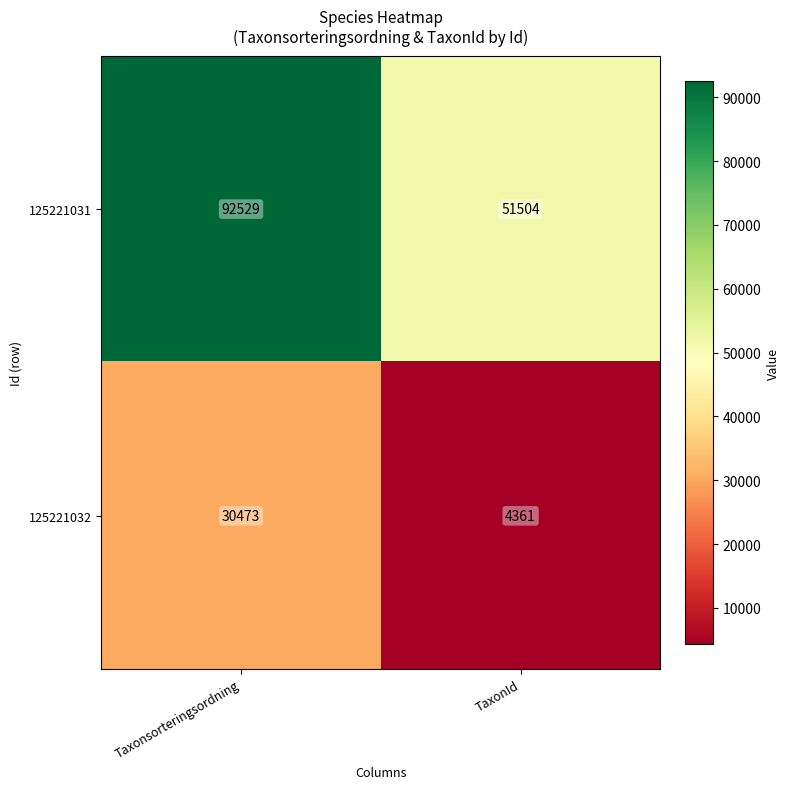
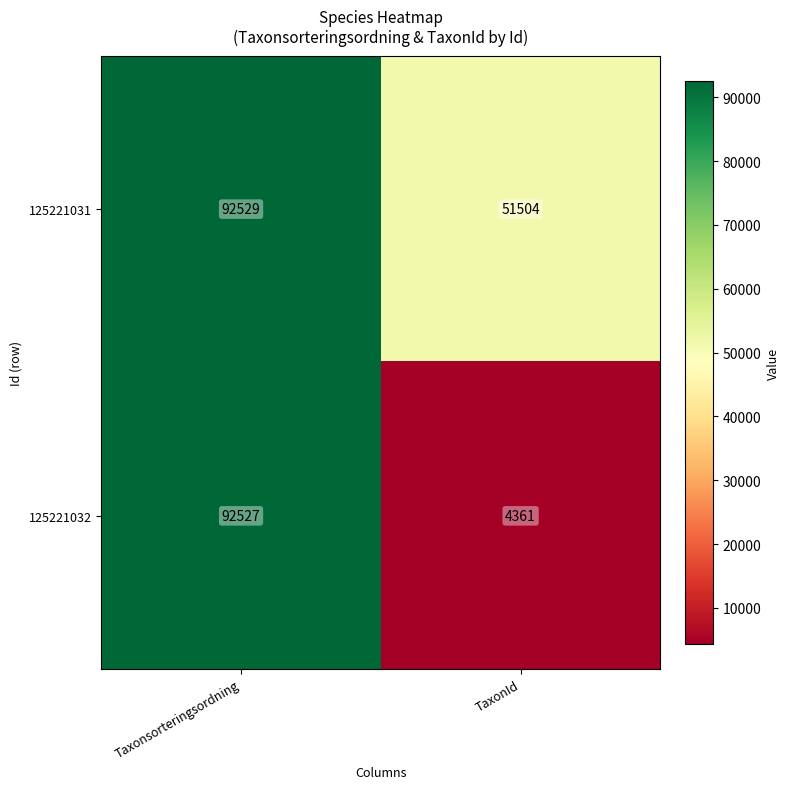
125221032, Taxonsorteringsordning: 30473 -> 92527
